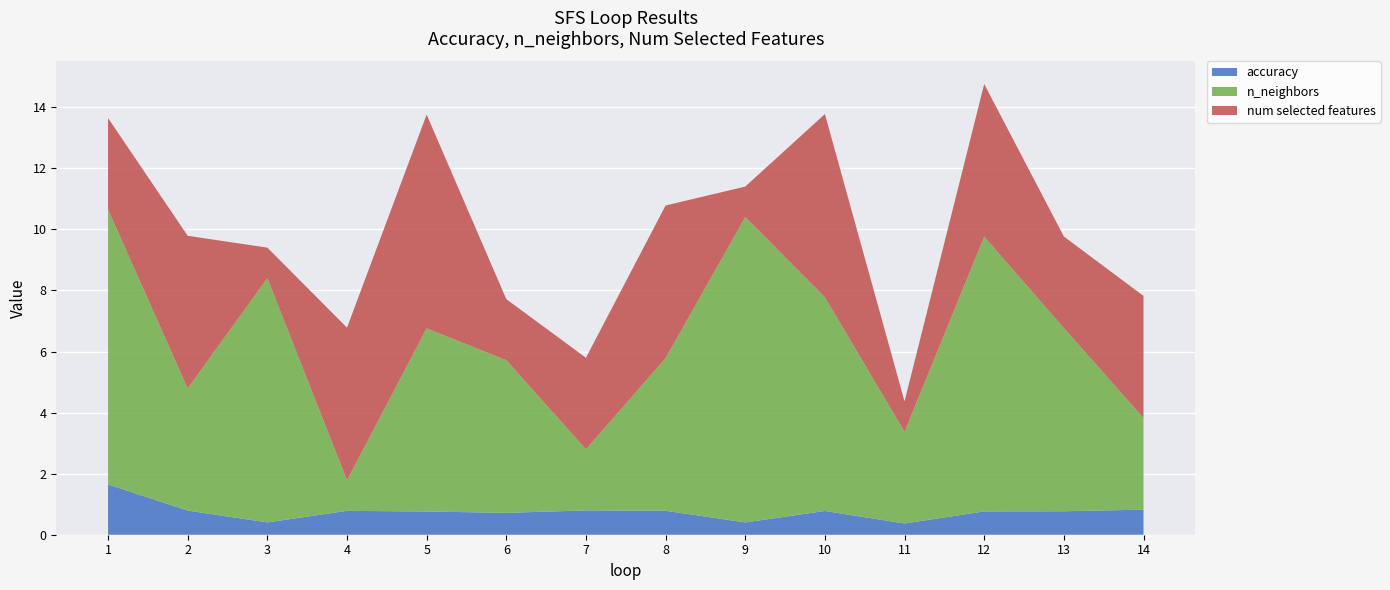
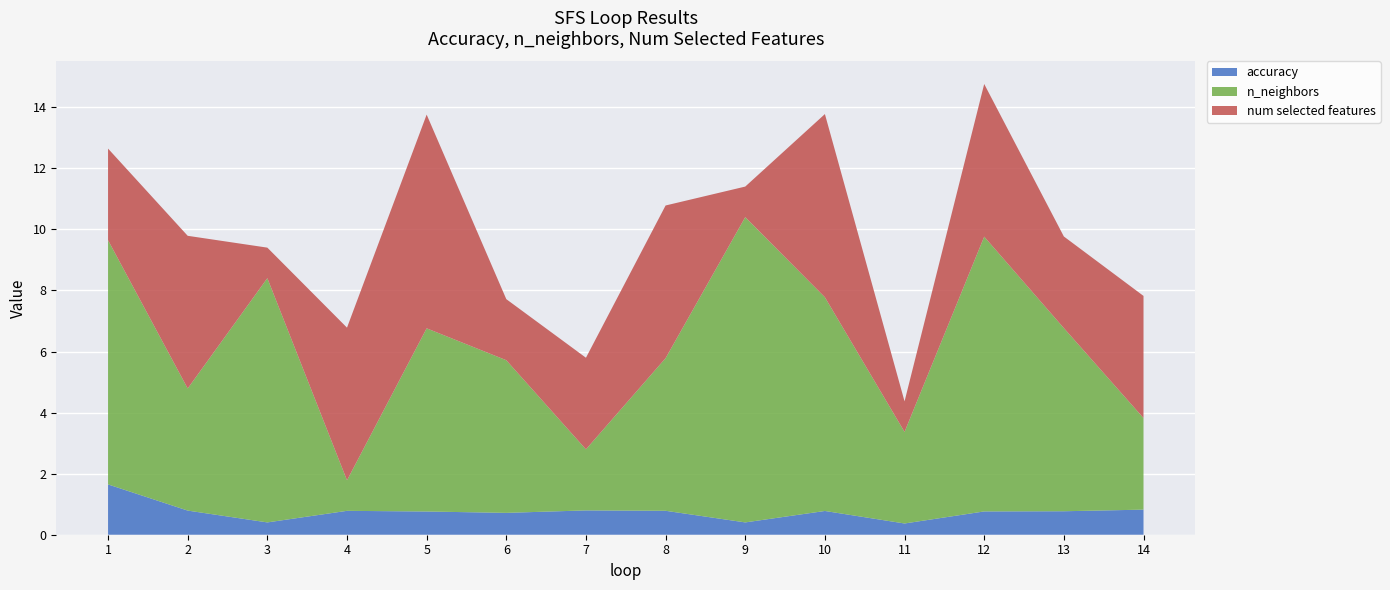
n_neighbors, 1: 9 -> 8
